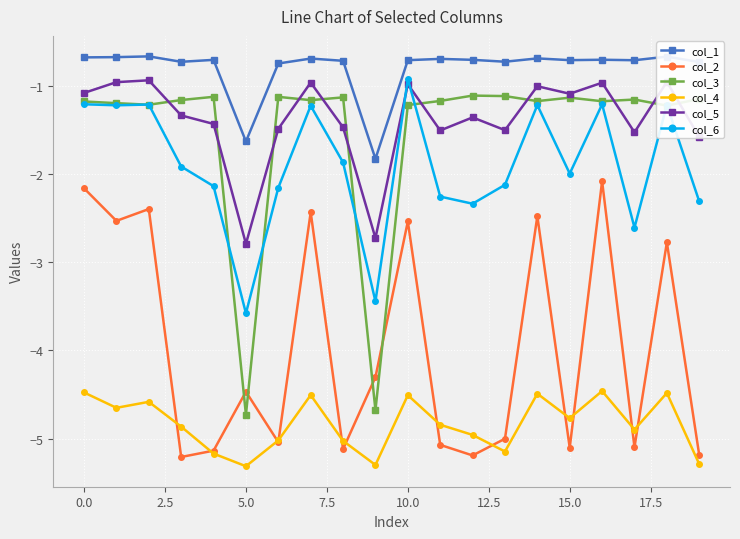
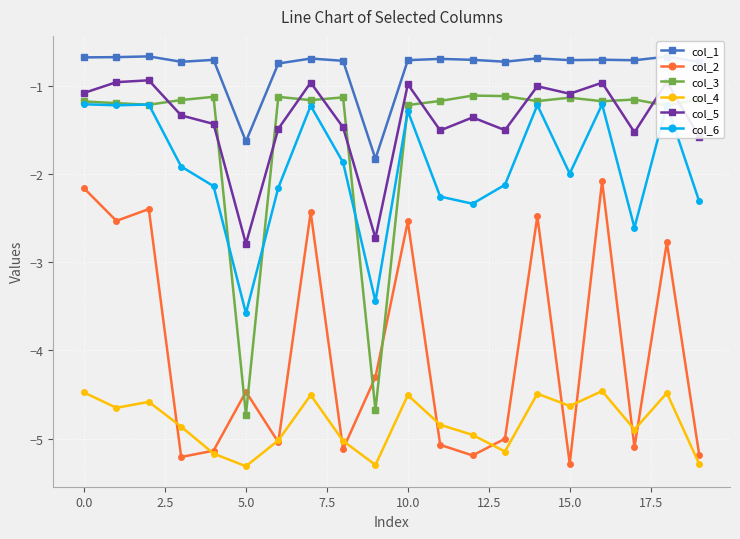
col_6, 10.0: -0.9 -> -1.3
col_2, 15.0: -5.1 -> -5.3
col_4, 15.0: -4.8 -> -4.6
